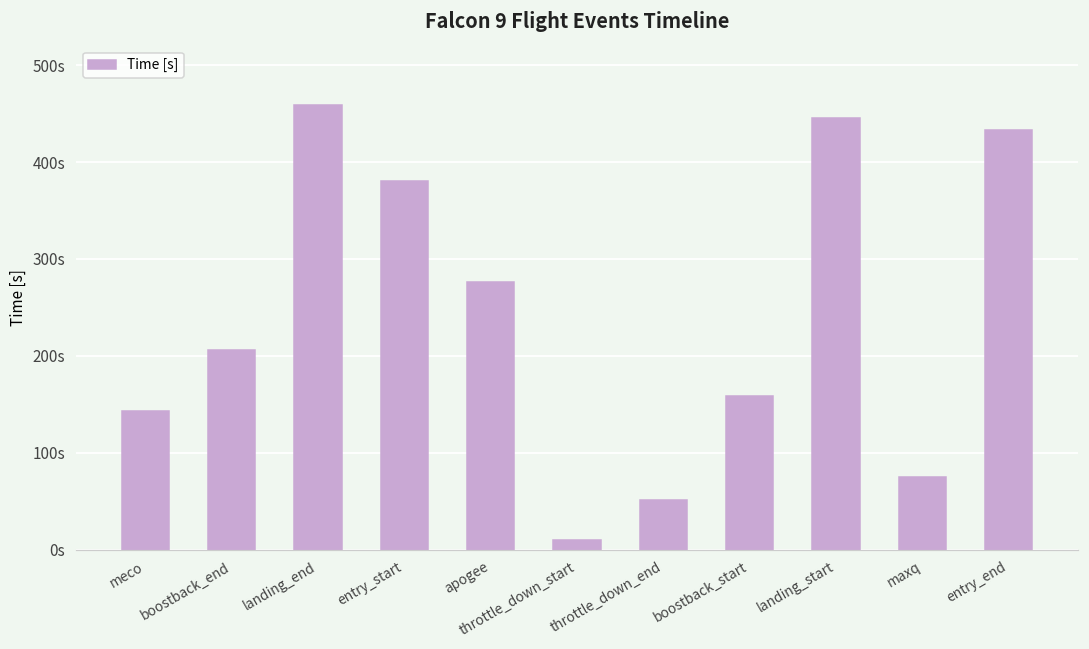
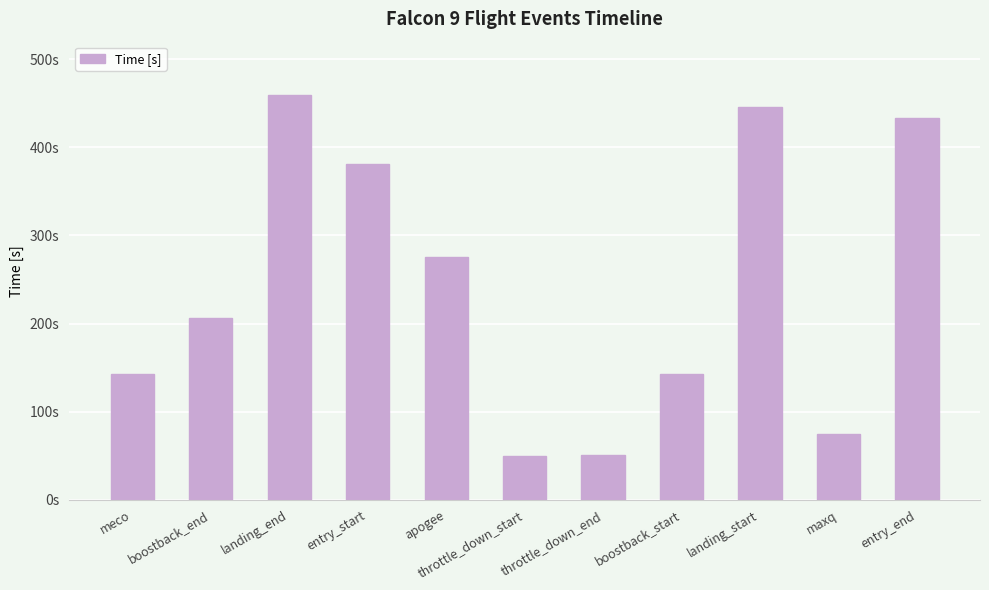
throttle_down_start: 10s -> 50s
boostback_start: 160s -> 140s
